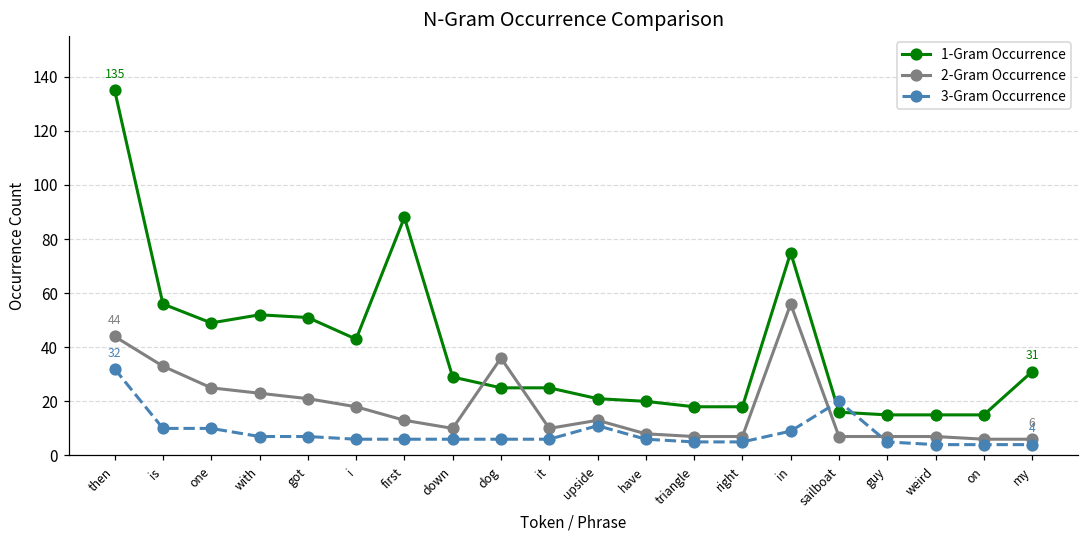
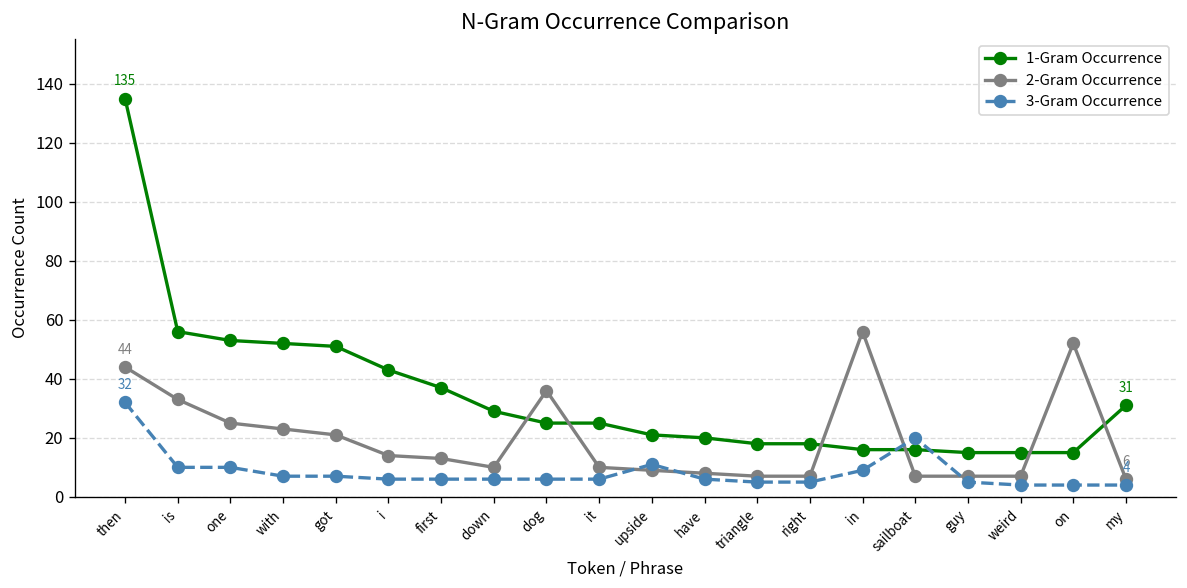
1-Gram Occurrence, one: 49 -> 53
2-Gram Occurrence, i: 18 -> 14
1-Gram Occurrence, first: 88 -> 37
2-Gram Occurrence, upside: 13 -> 9
1-Gram Occurrence, in: 75 -> 16
2-Gram Occurrence, on: 6 -> 52
